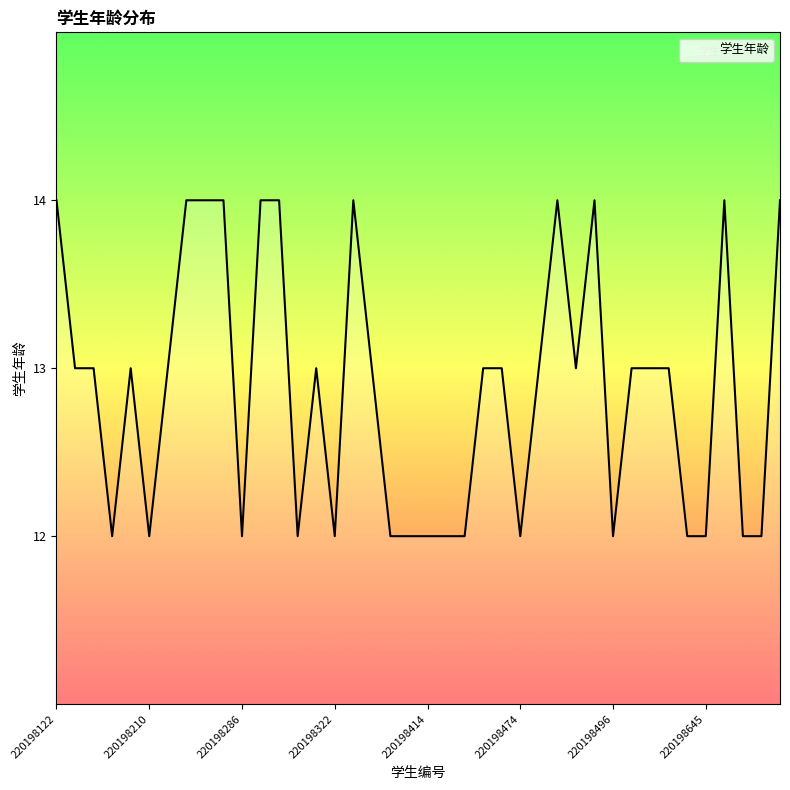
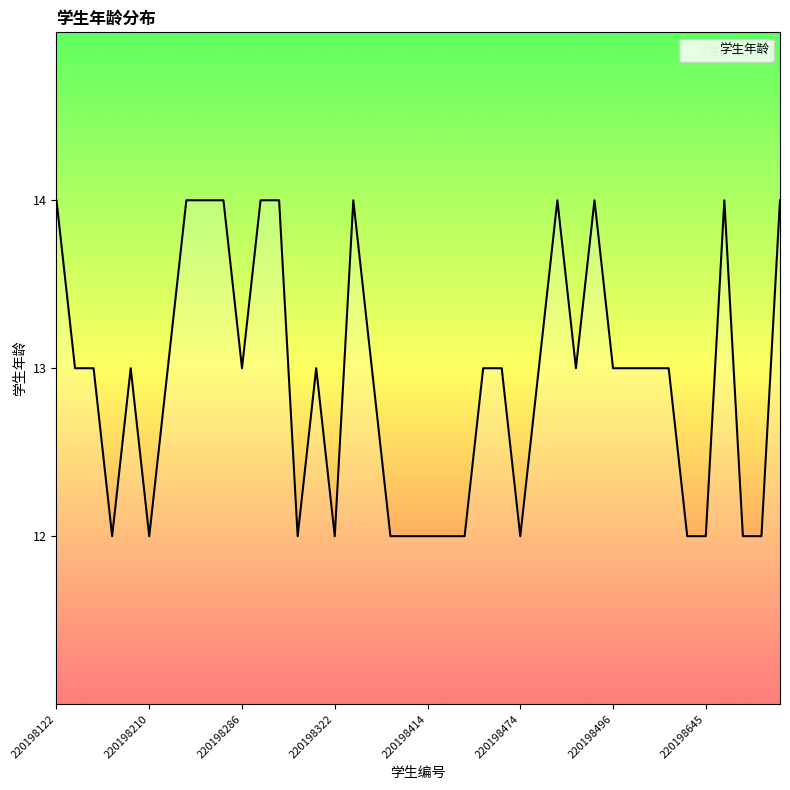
220198286: 12 -> 13
220198496: 12 -> 13
